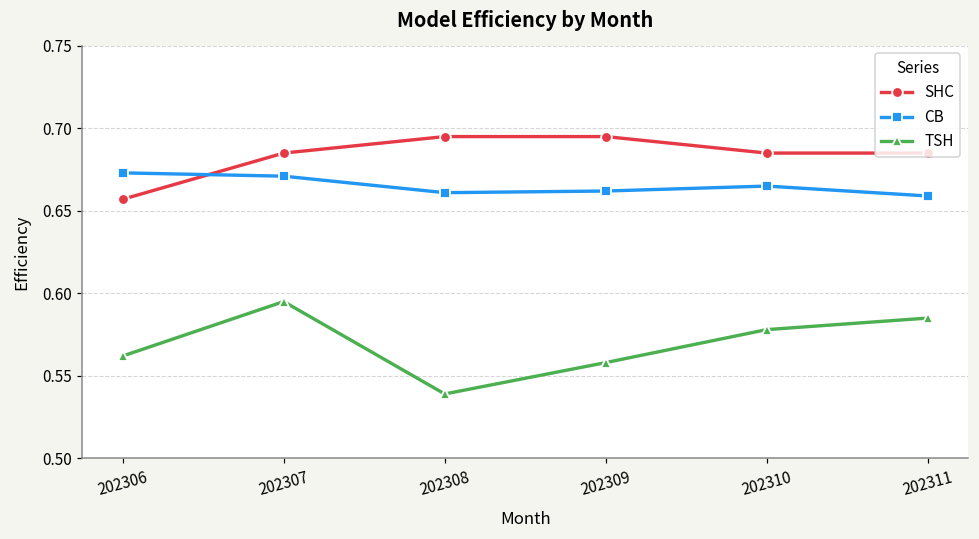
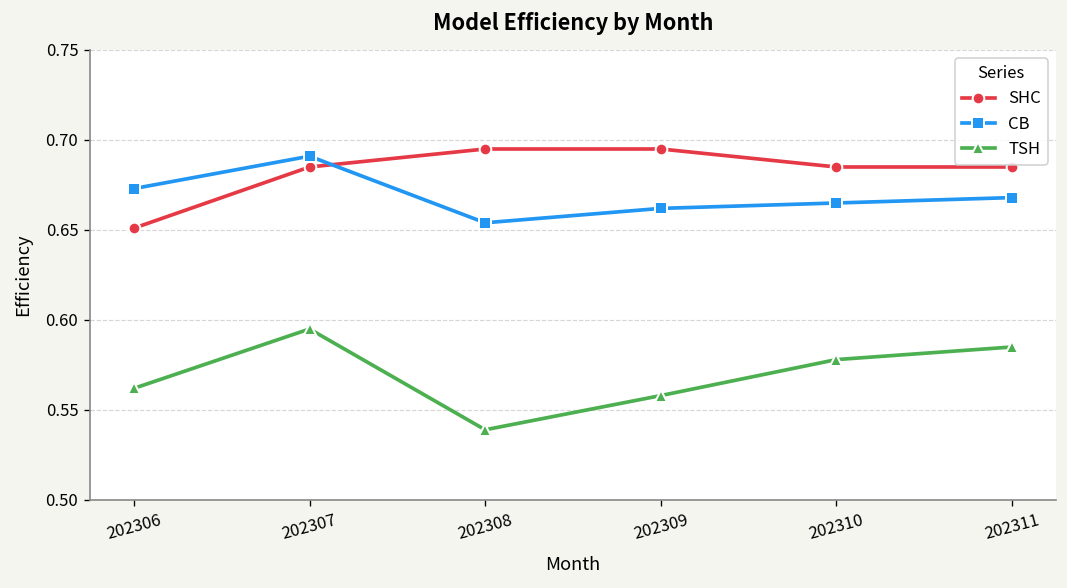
SHC, 202306: 0.657 -> 0.651
CB, 202307: 0.671 -> 0.691
CB, 202308: 0.661 -> 0.654
CB, 202311: 0.659 -> 0.668
